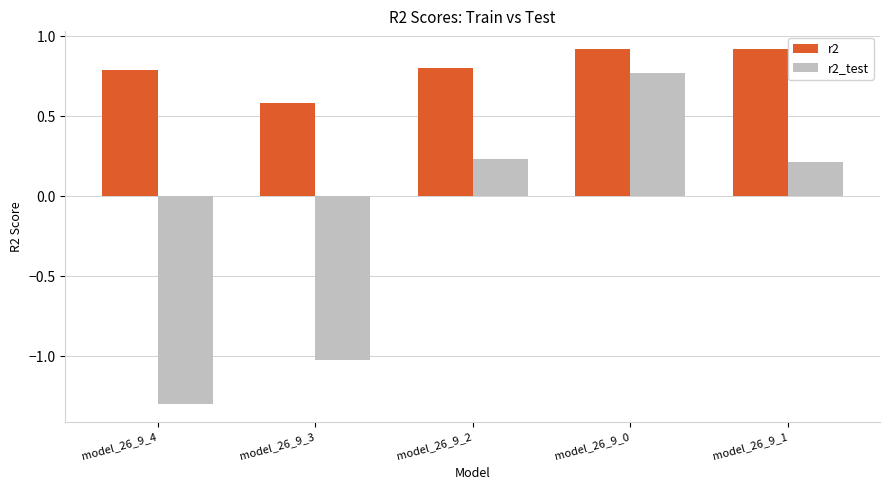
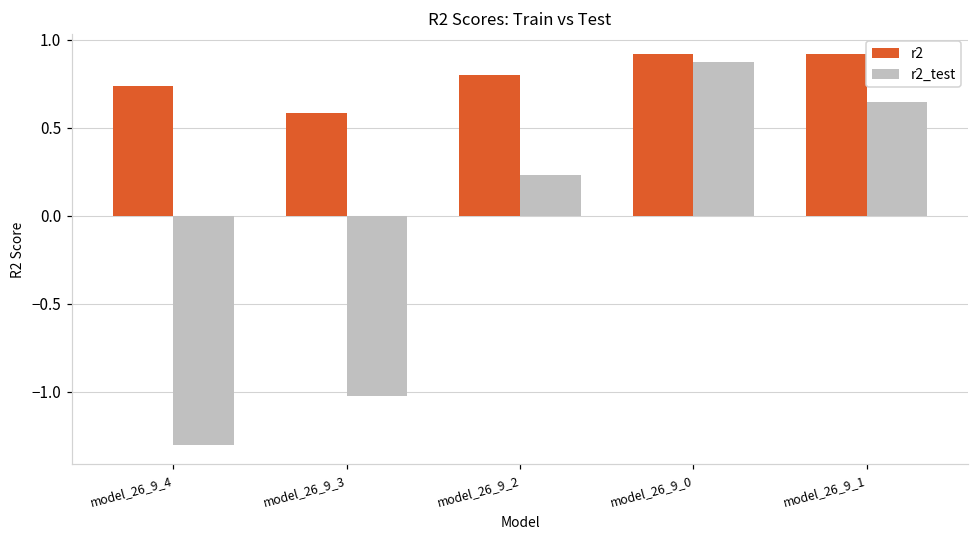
r2, model_26_9_4: 0.79 -> 0.74
r2_test, model_26_9_0: 0.77 -> 0.88
r2_test, model_26_9_1: 0.21 -> 0.65
